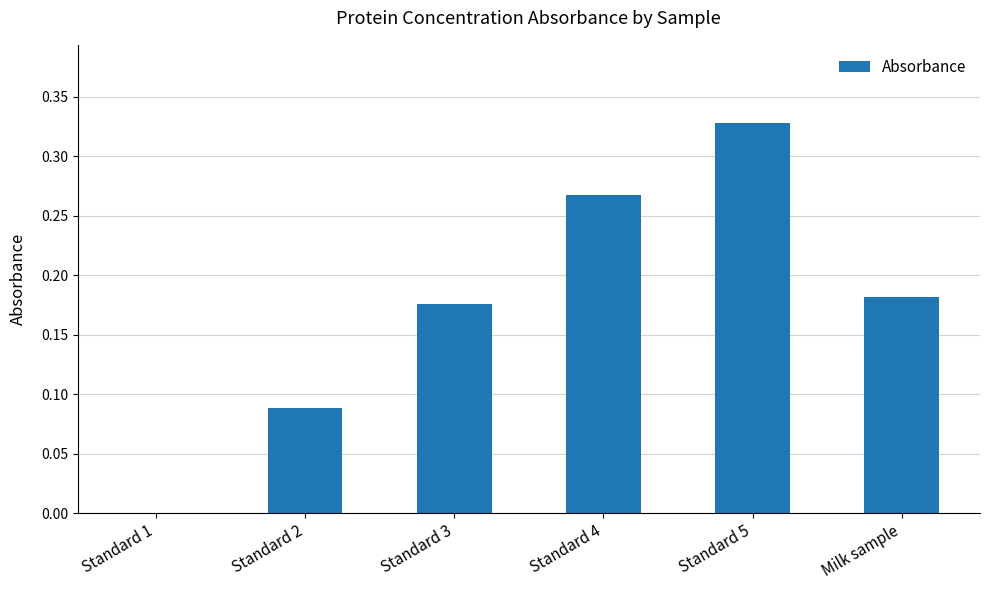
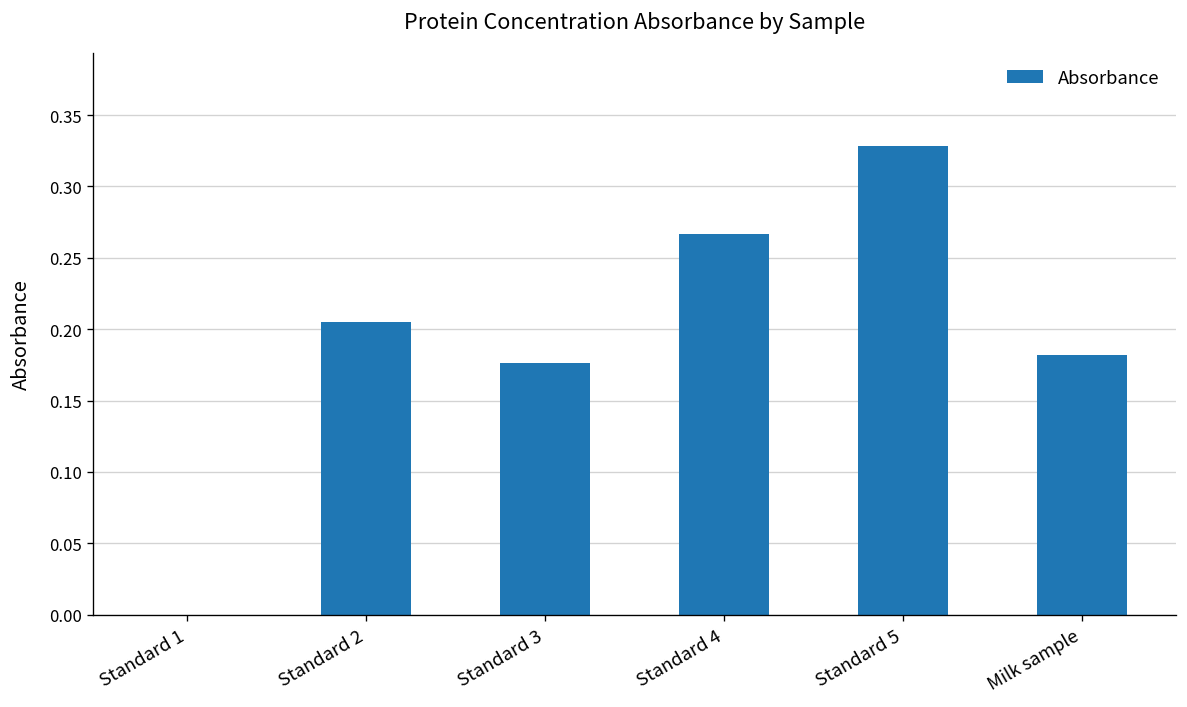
Standard 2: 0.088 -> 0.205
